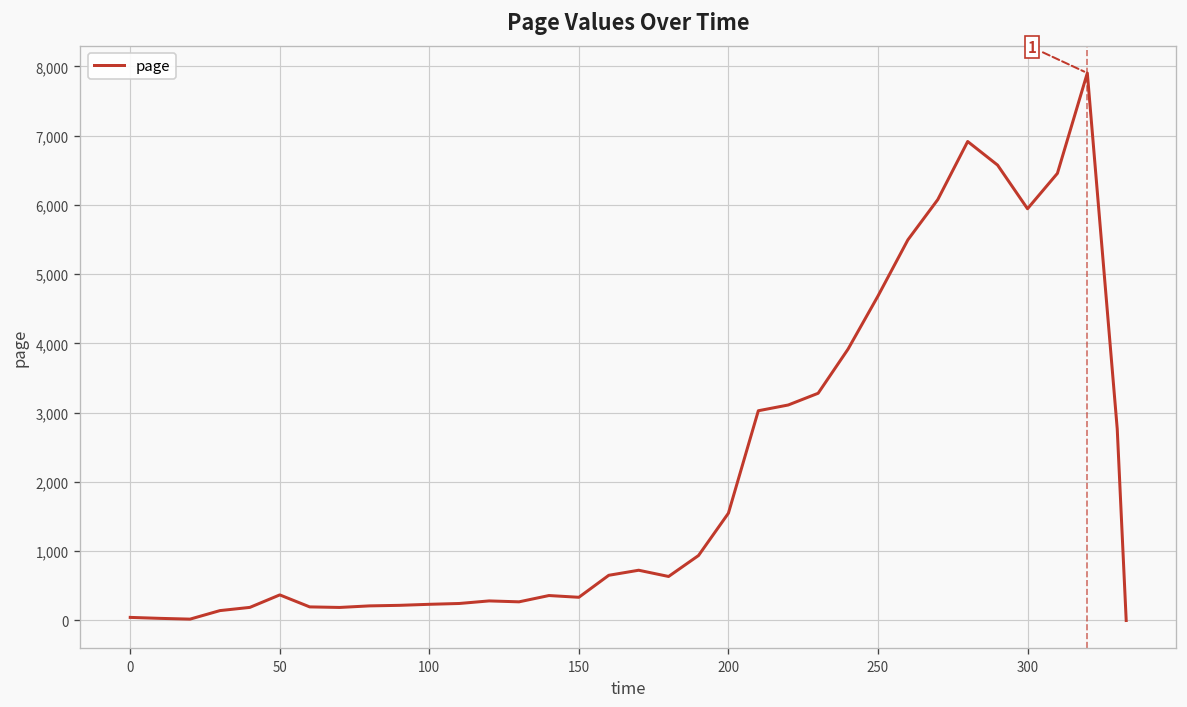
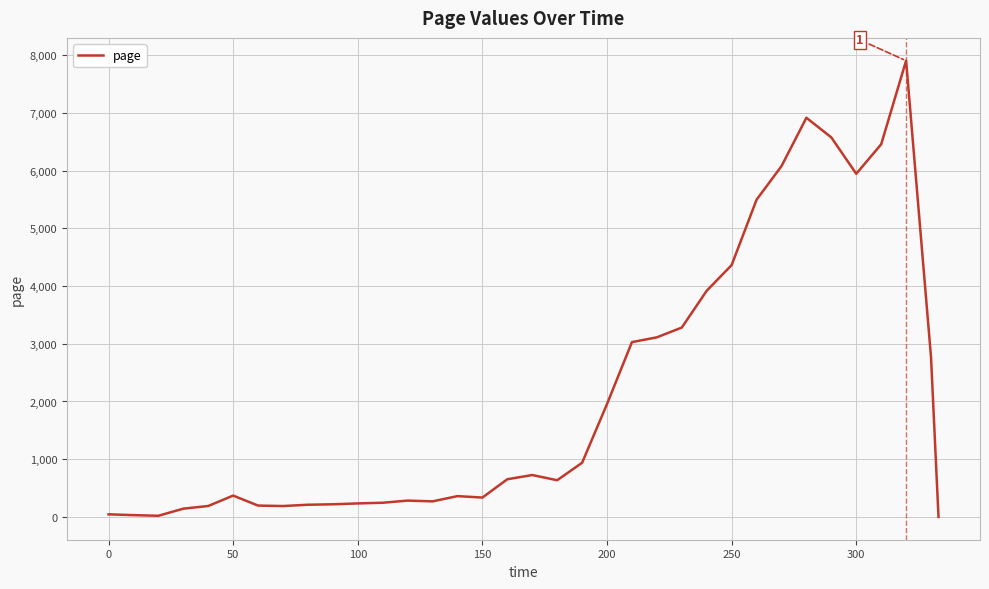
200: 1,500 -> 2,000
250: 4,700 -> 4,400
